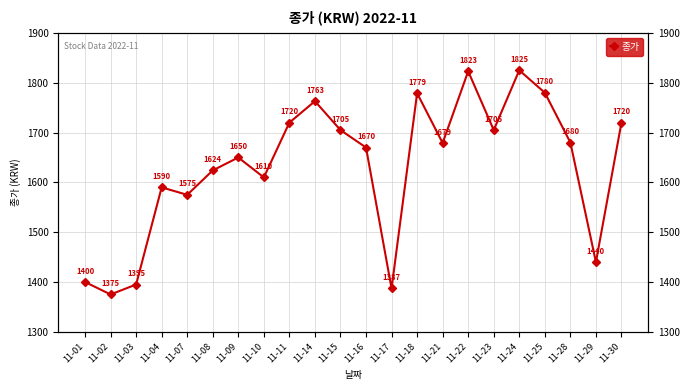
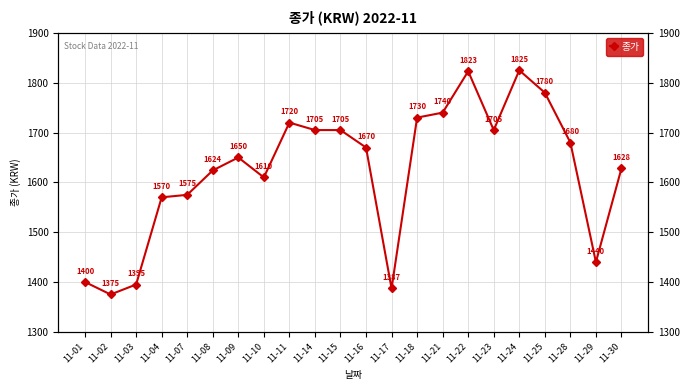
11-04: 1590 -> 1570
11-14: 1763 -> 1705
11-18: 1779 -> 1730
11-21: 1679 -> 1740
11-30: 1720 -> 1628
